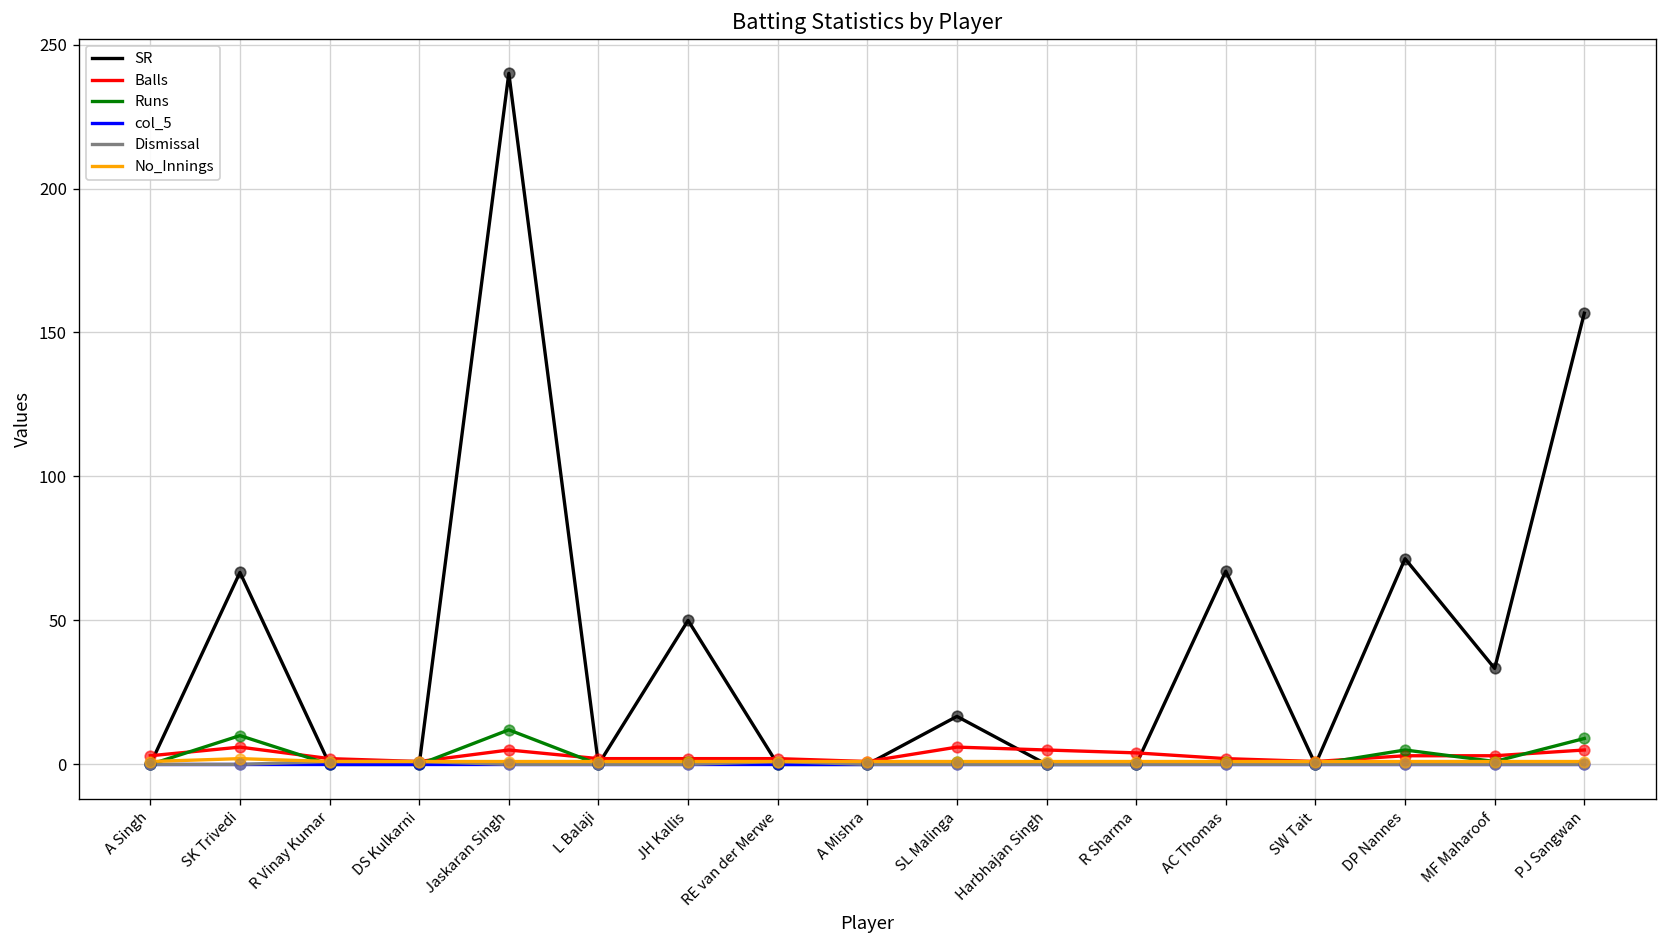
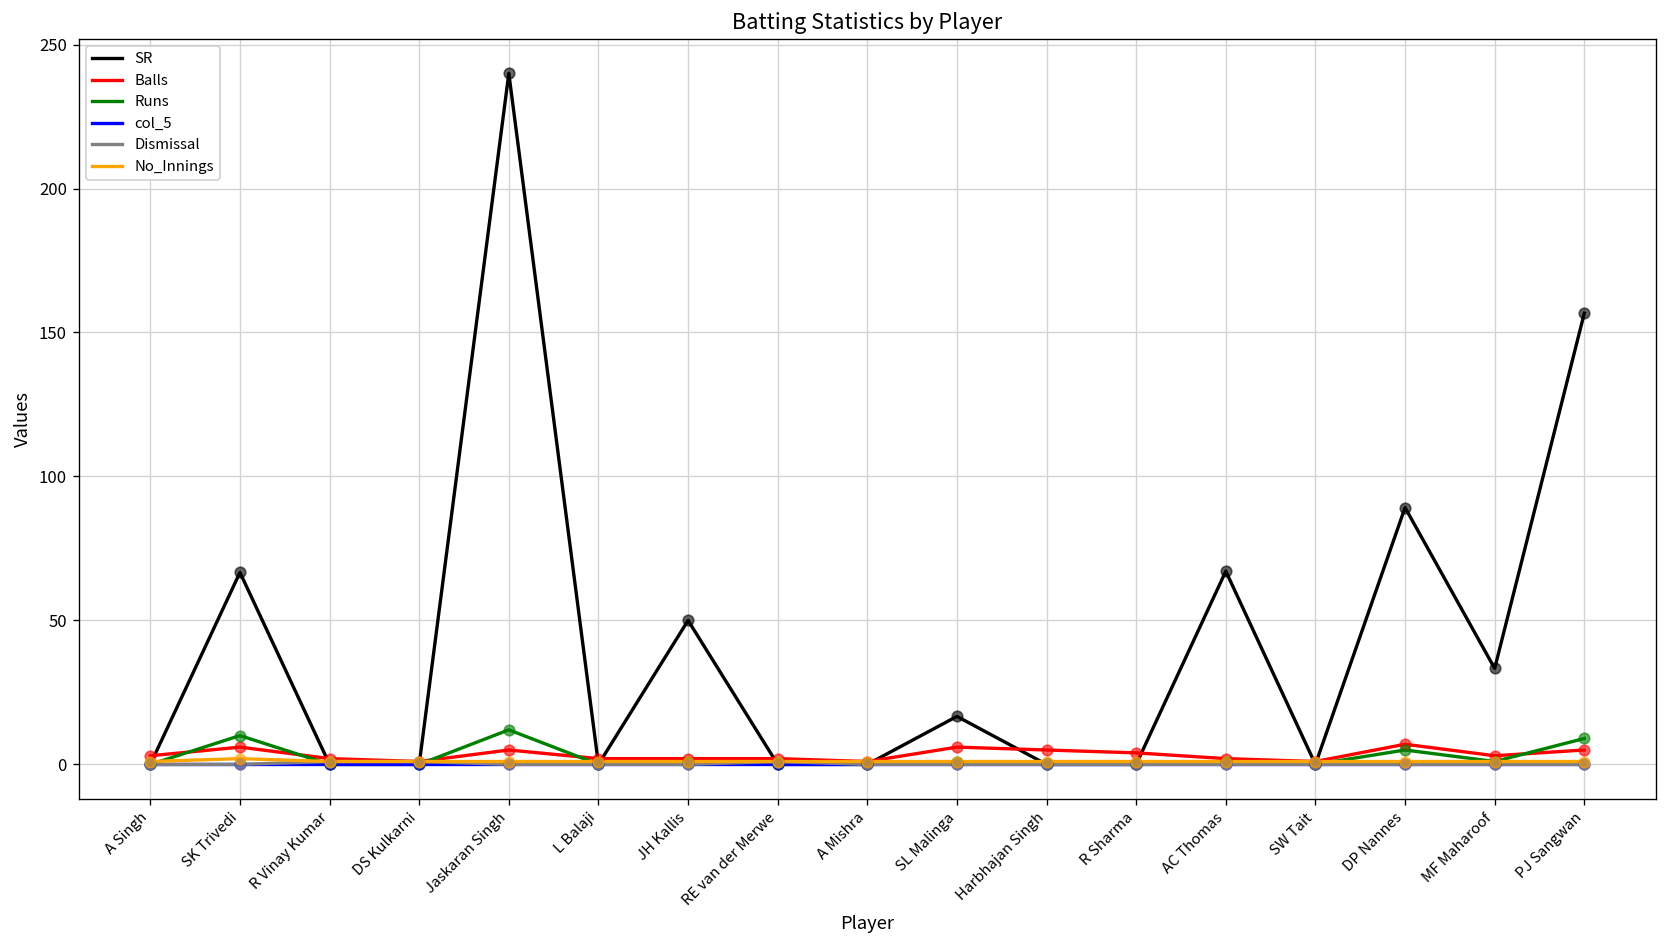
SR, DP Nannes: 71 -> 89
Balls, DP Nannes: 3 -> 7
